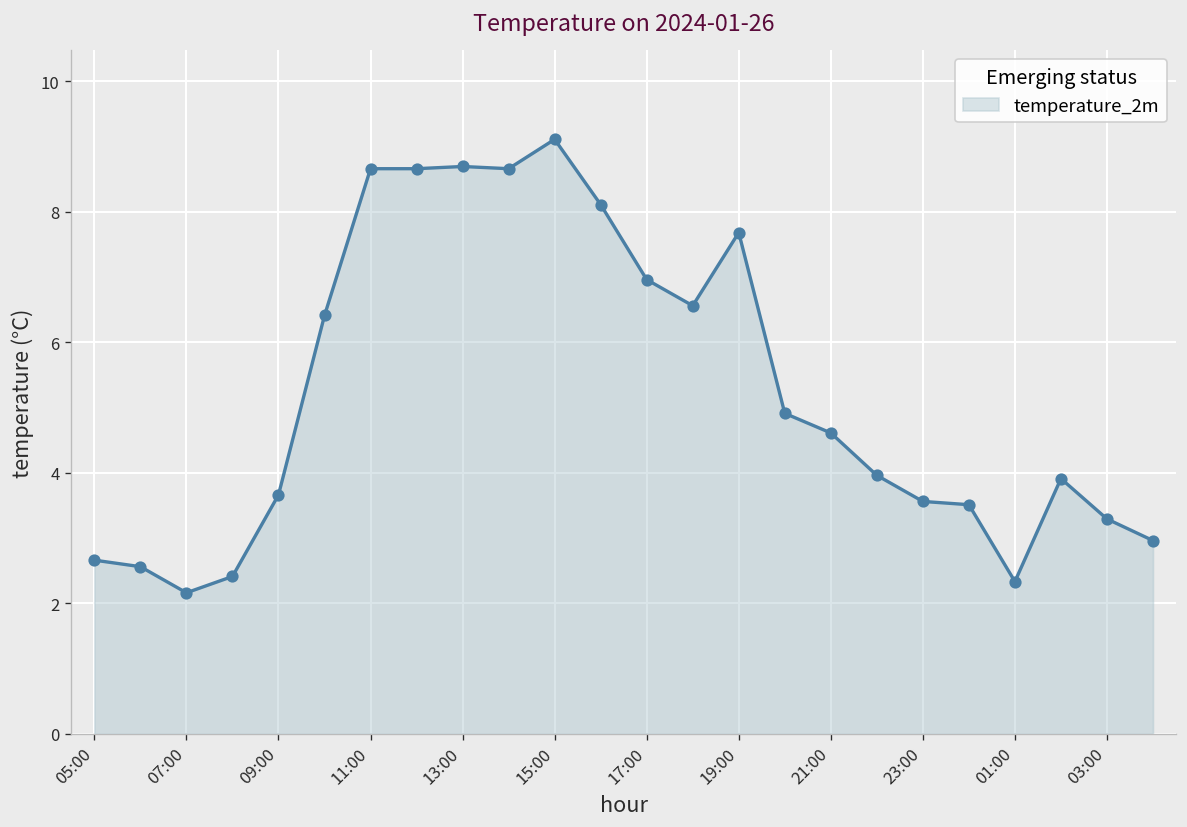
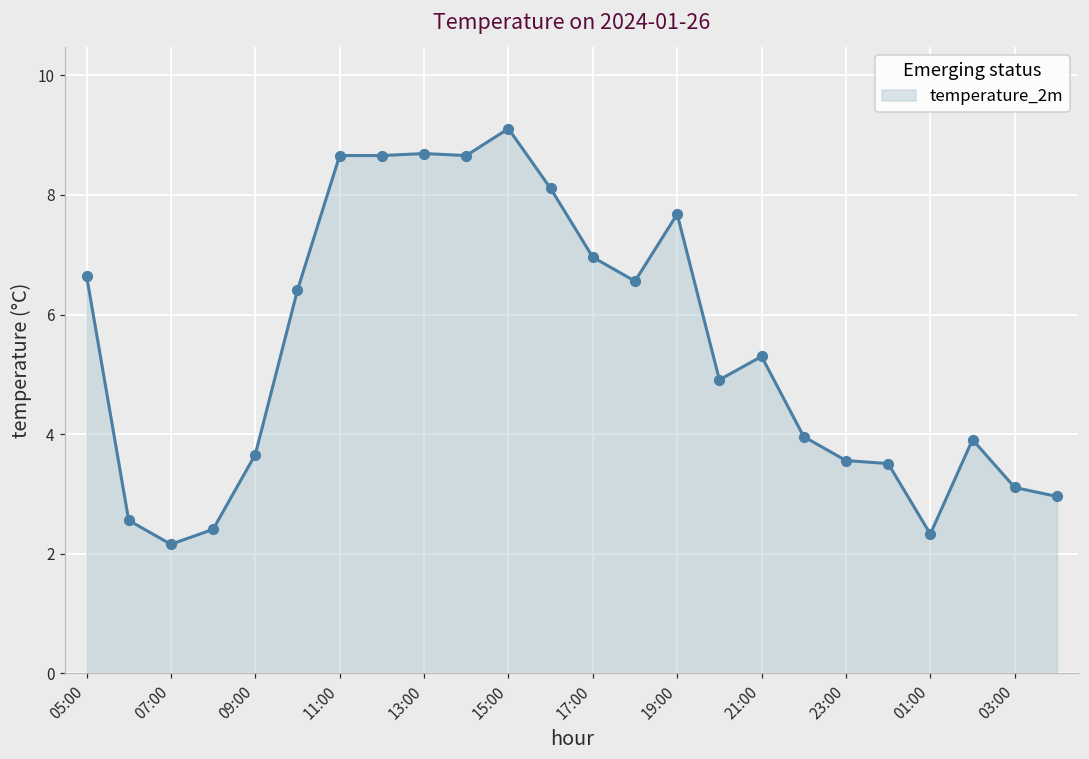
05:00: 2.7 -> 6.7
21:00: 4.6 -> 5.3
03:00: 3.3 -> 3.1
